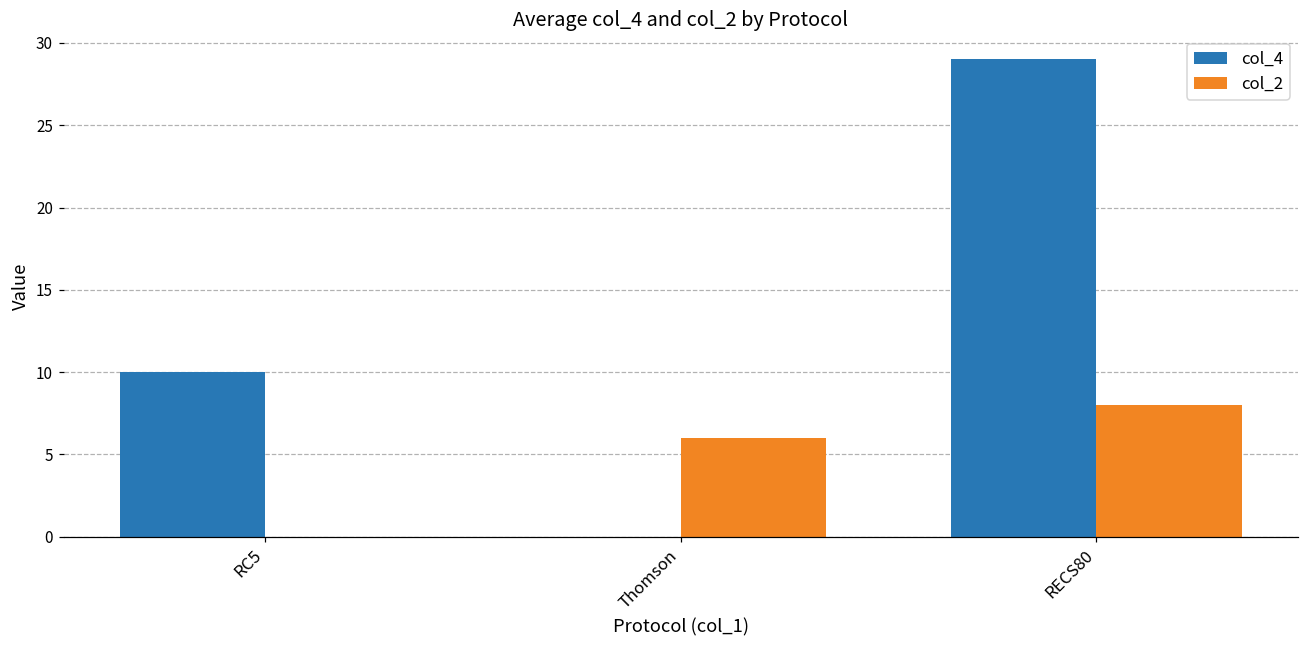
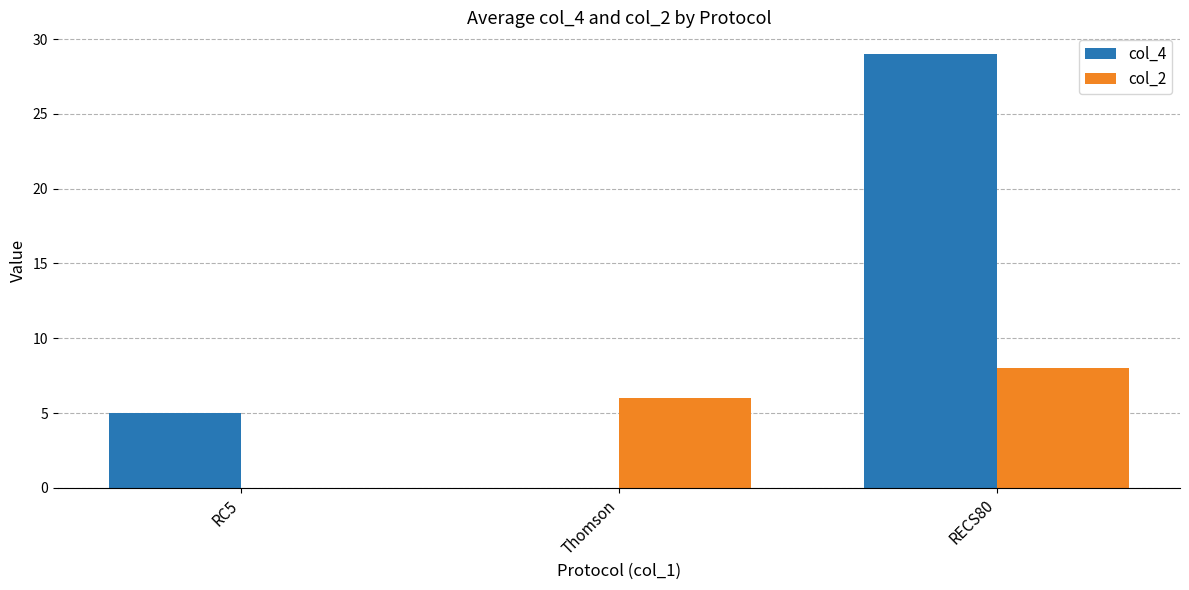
col_4, RC5: 10 -> 5
